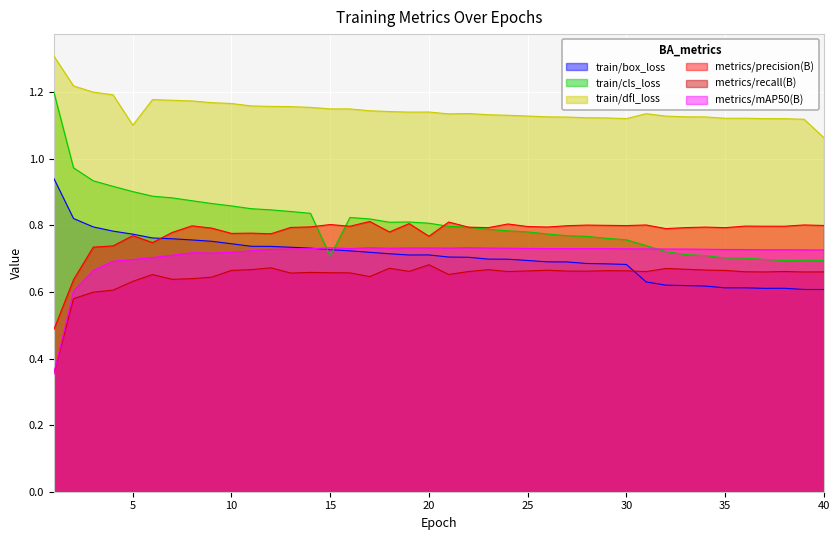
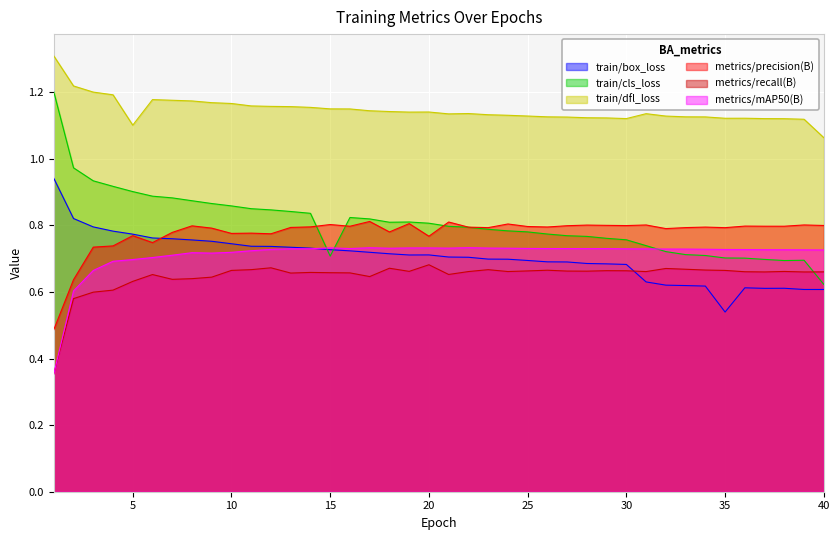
train/box_loss, 35: 0.61 -> 0.54
train/cls_loss, 40: 0.69 -> 0.62
